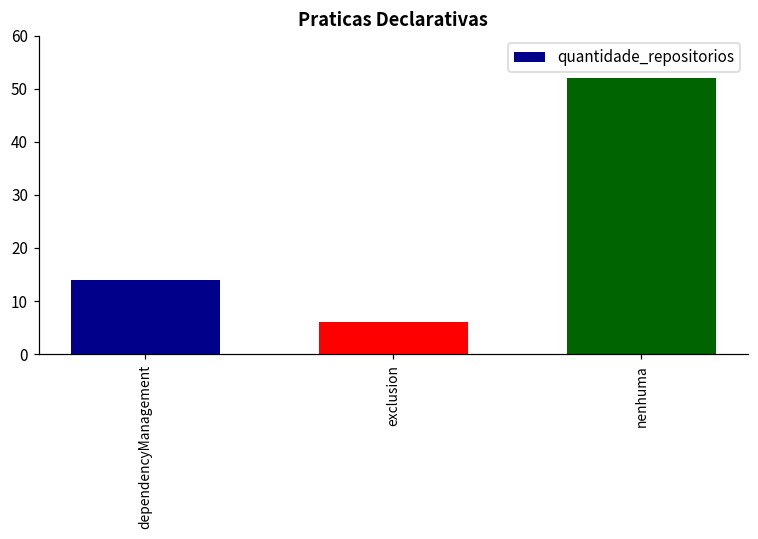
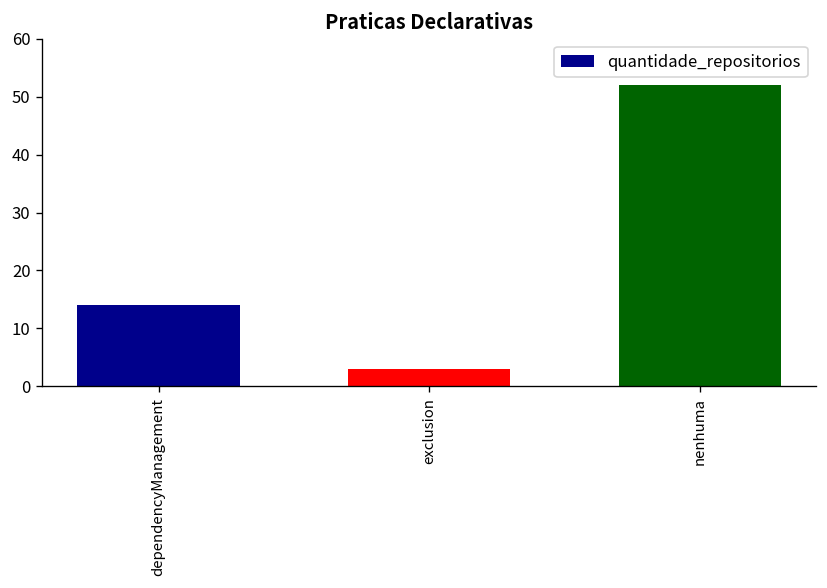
exclusion: 6 -> 3
